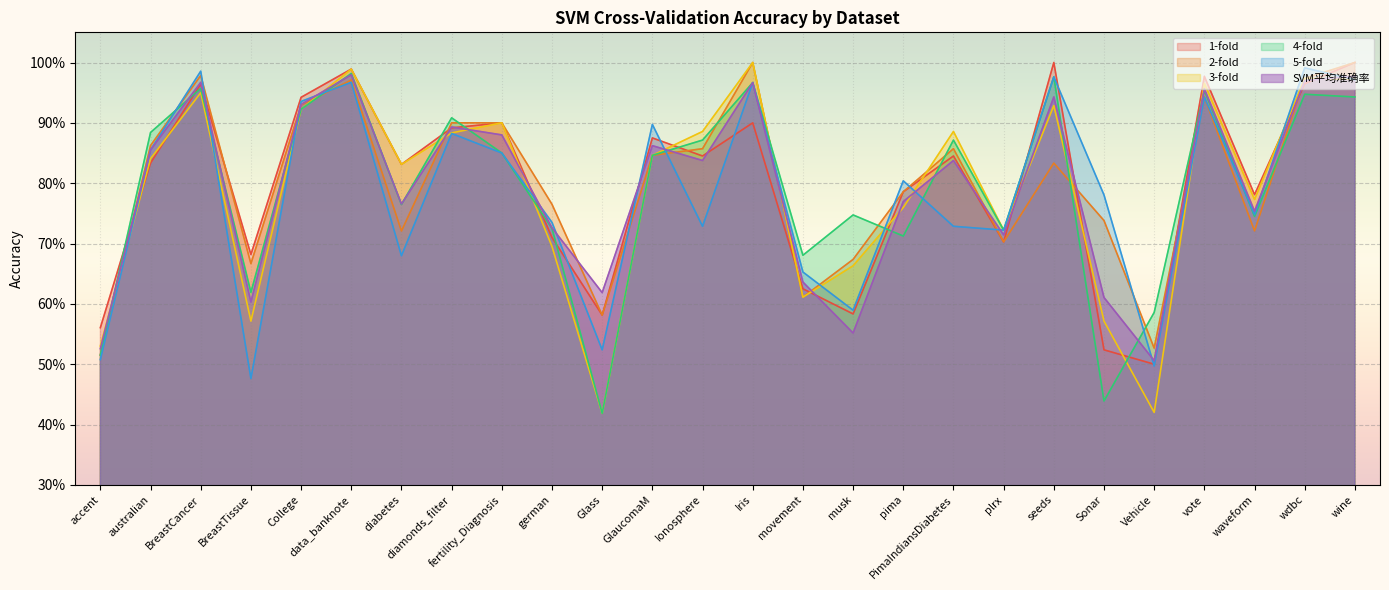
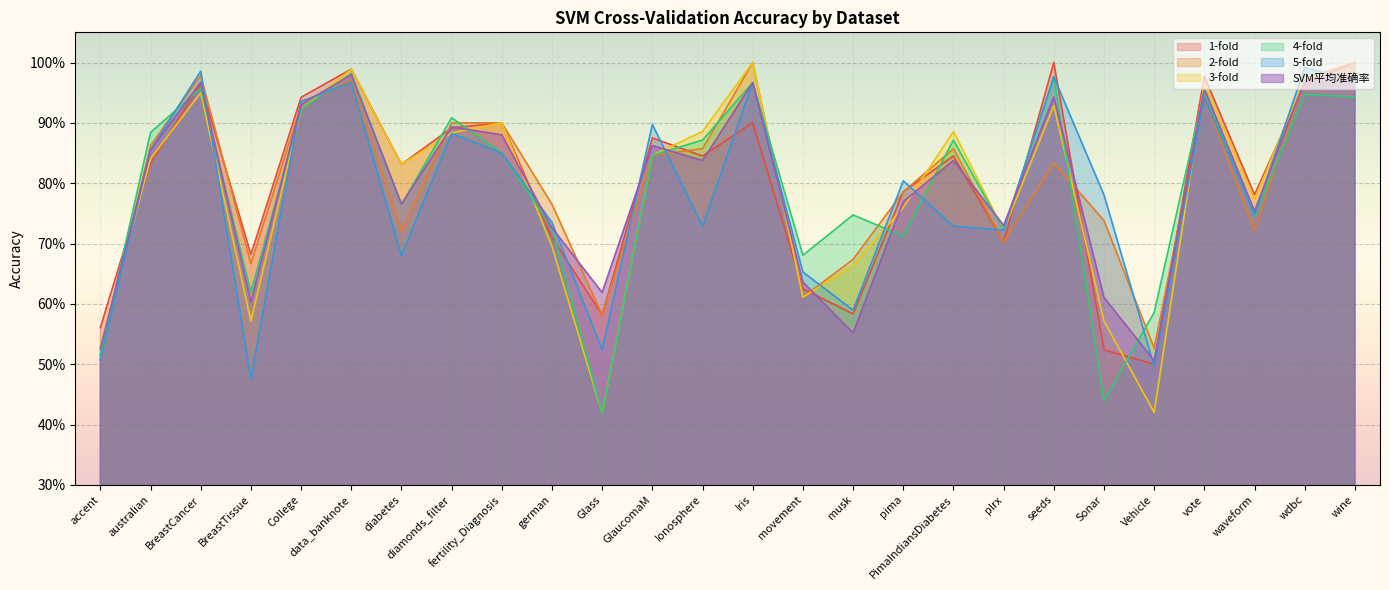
SVM平均准确率, plrx: 71% -> 73%
